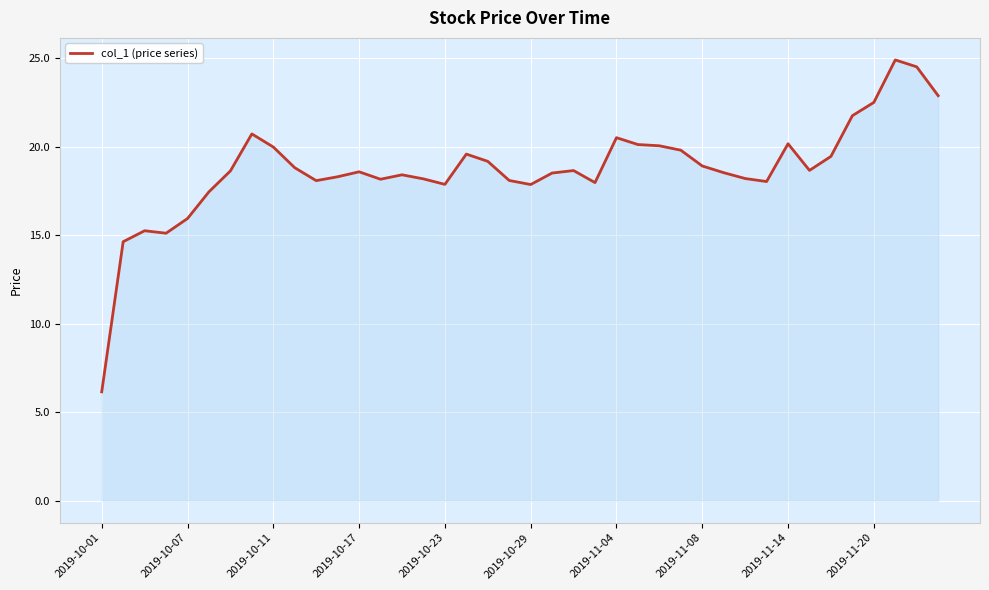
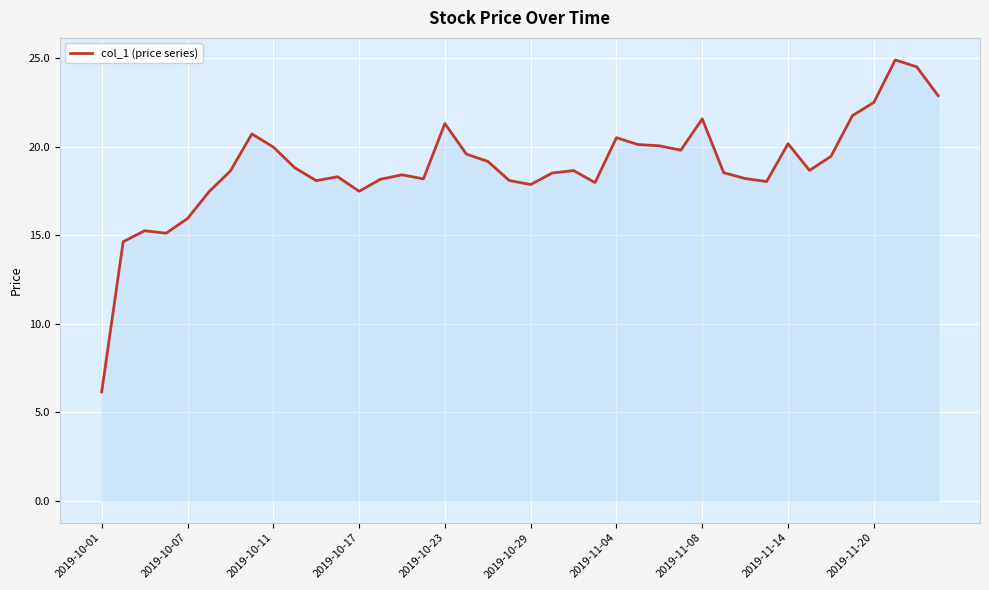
2019-10-17: 18.6 -> 17.5
2019-10-23: 17.9 -> 21.3
2019-11-08: 18.9 -> 21.6
